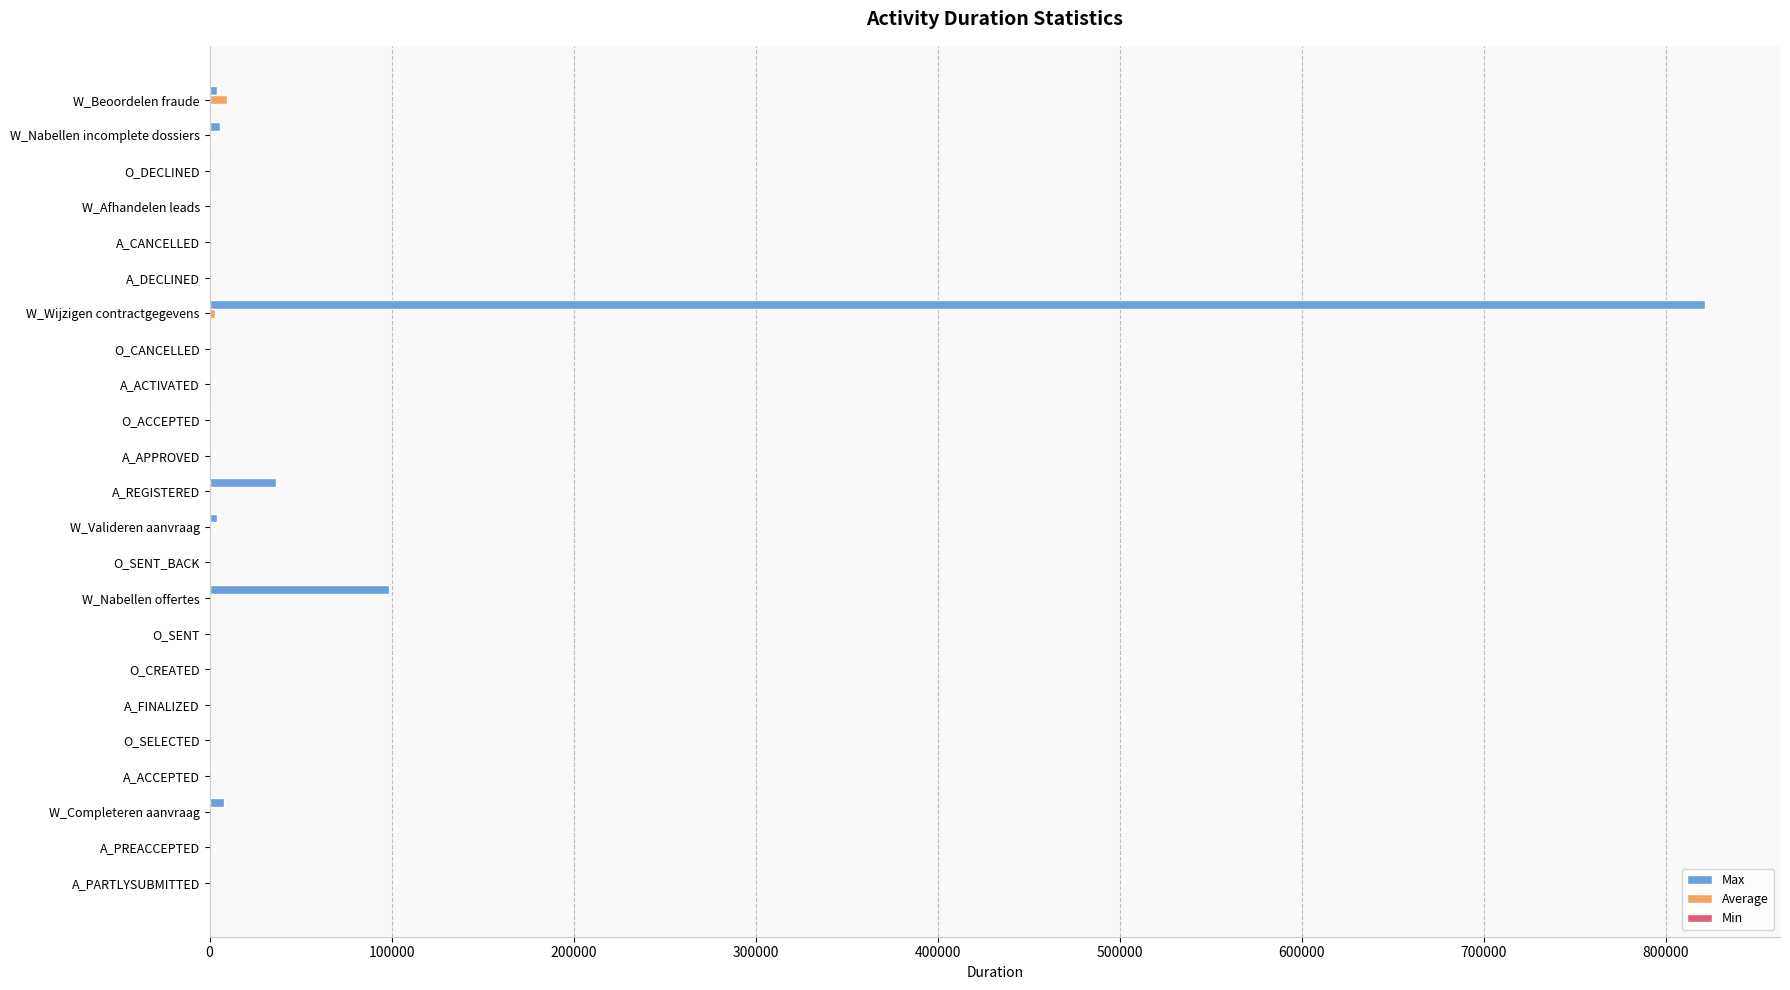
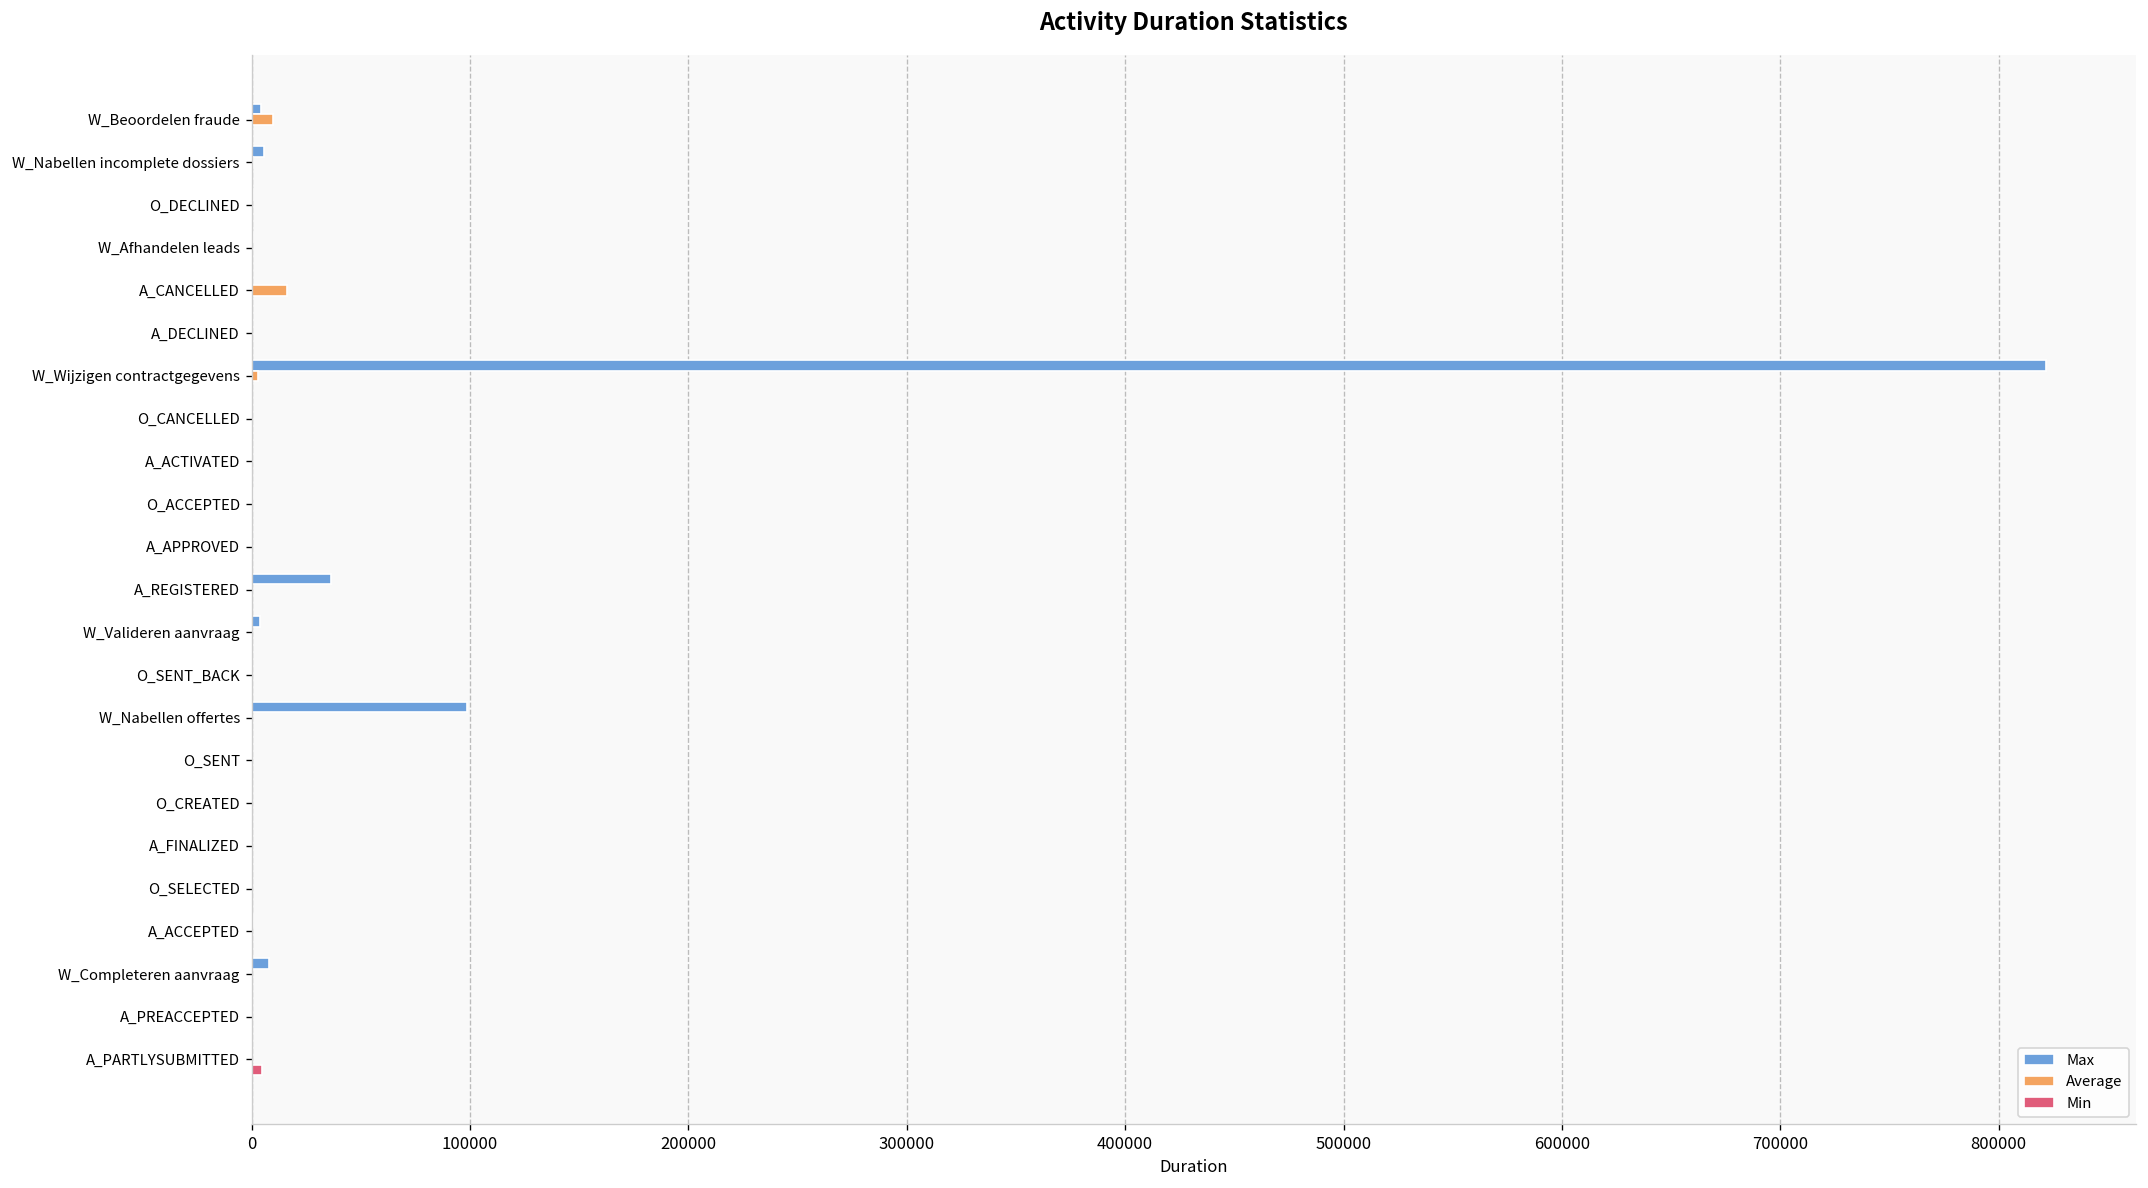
Average, A_CANCELLED: 0 -> 16000
Min, A_PARTLYSUBMITTED: 0 -> 5000
